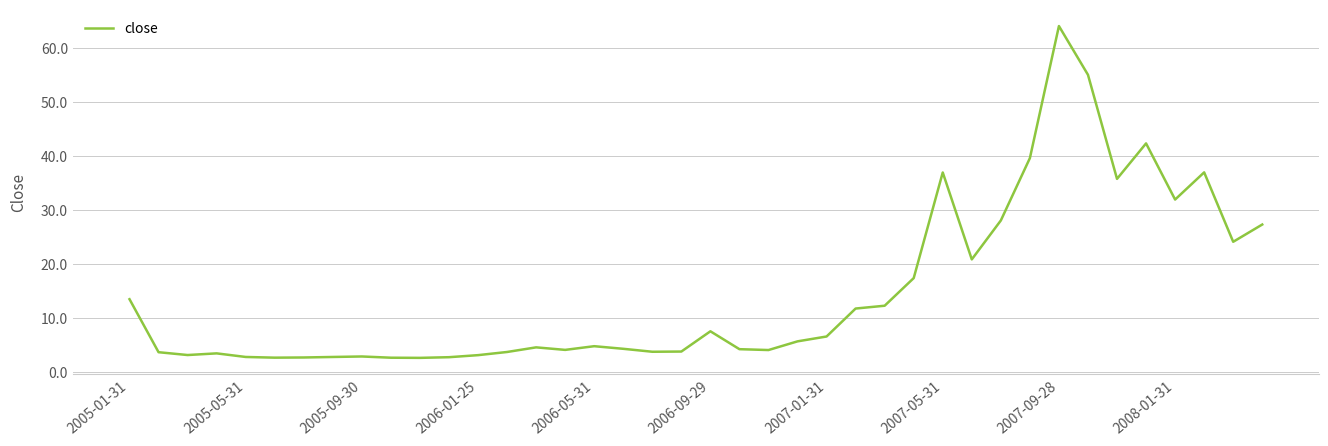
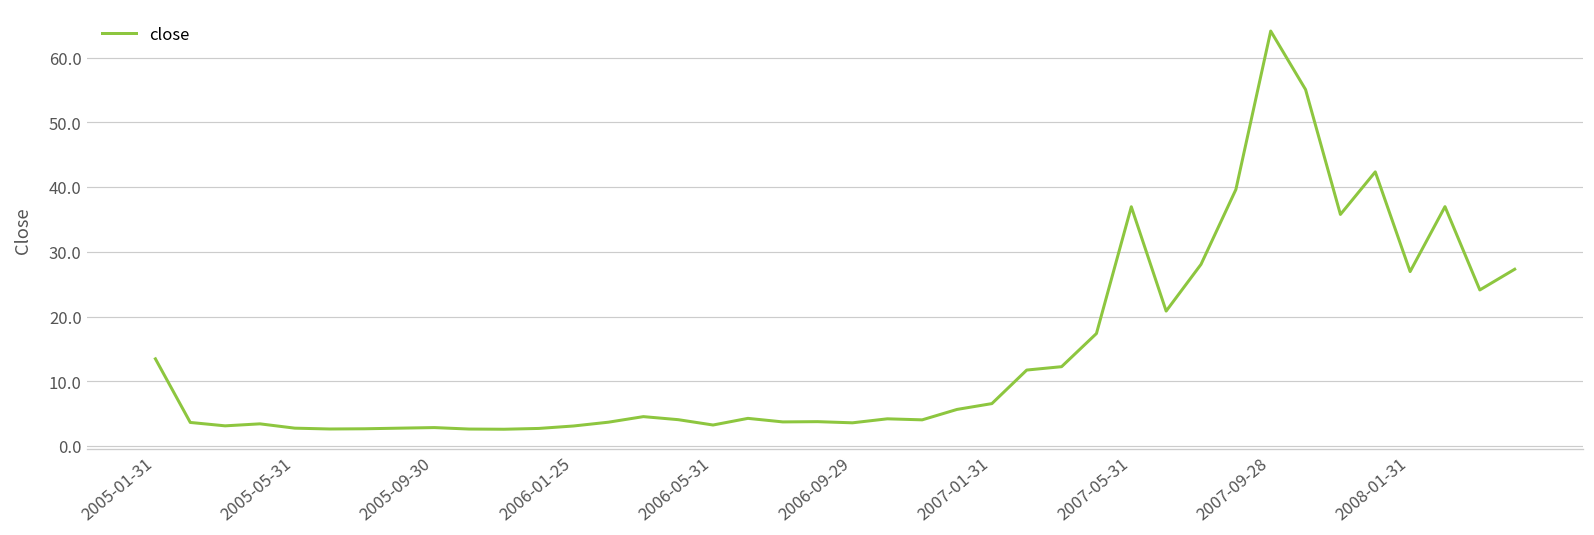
2006-05-31: 5 -> 3
2006-09-29: 8 -> 4
2008-01-31: 32 -> 27
